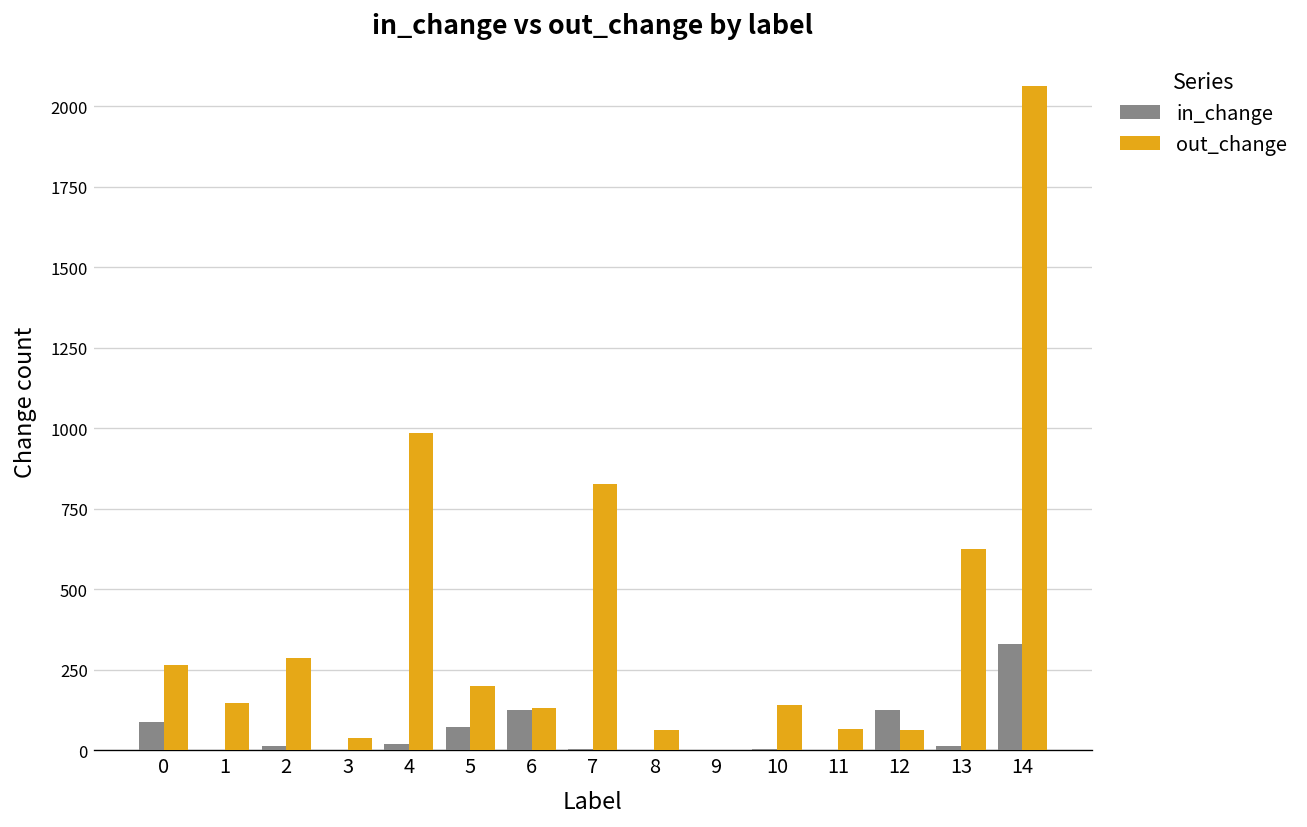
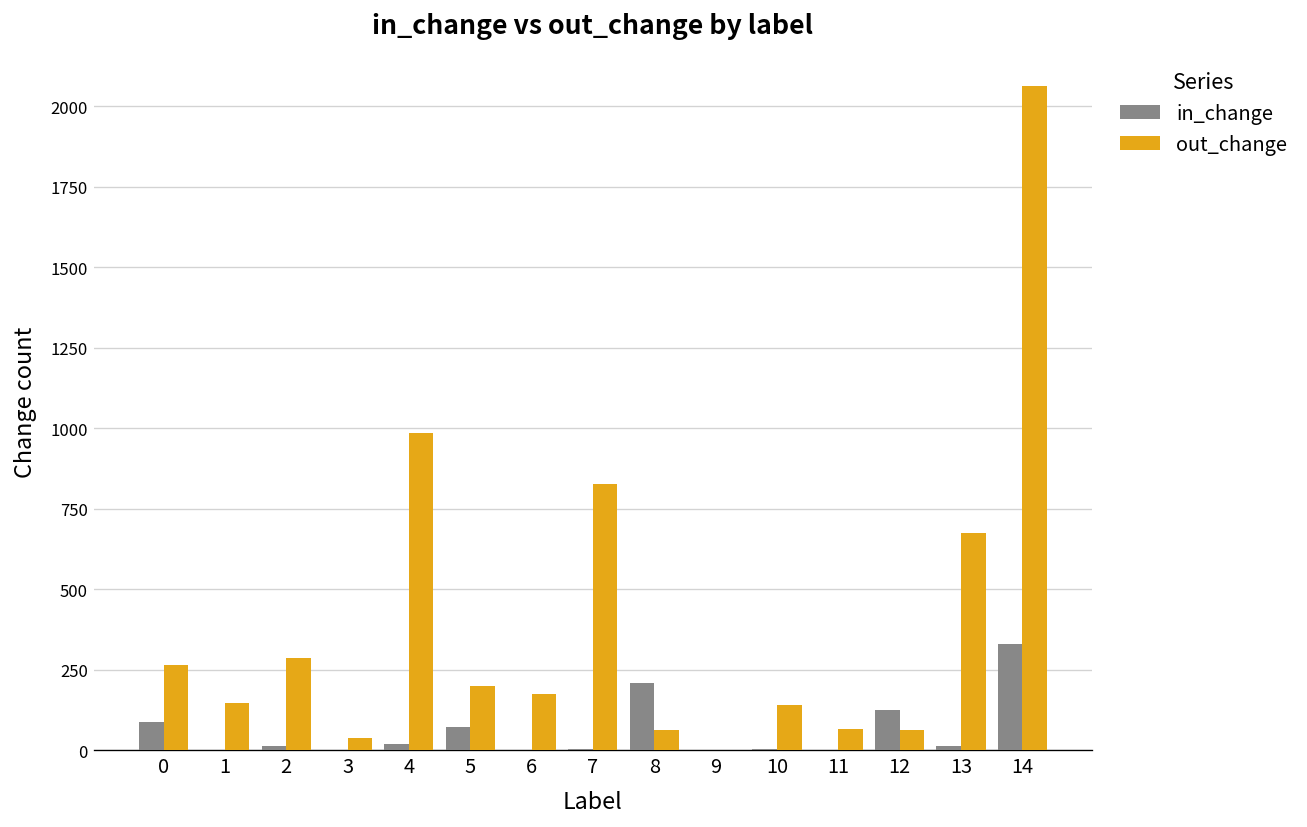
in_change, 6: 120 -> 0
out_change, 6: 130 -> 180
in_change, 8: 0 -> 210
out_change, 13: 630 -> 680
